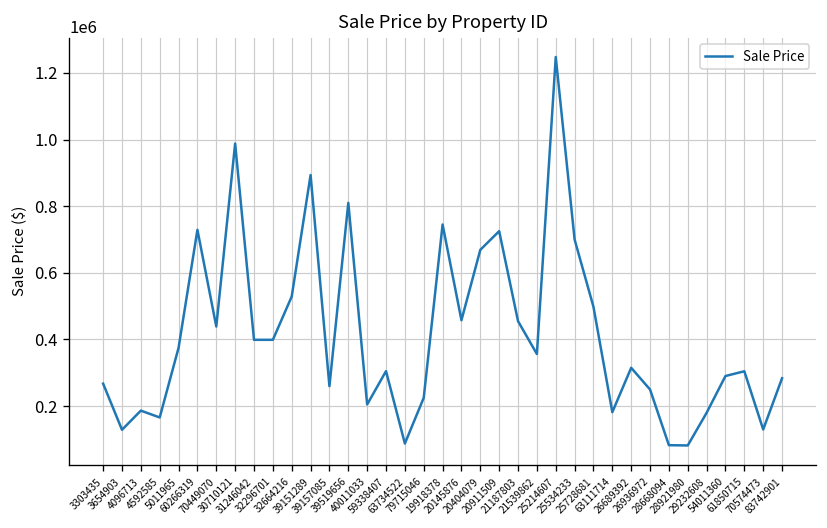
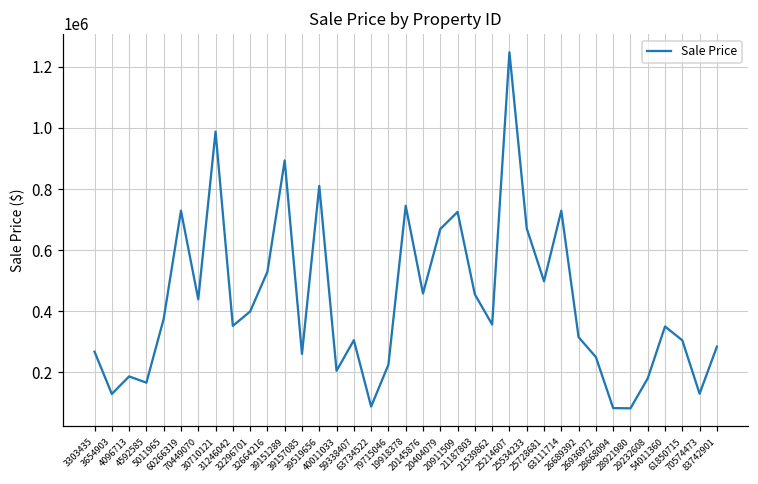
31246042: 400000 -> 350000
25534233: 700000 -> 670000
63111714: 180000 -> 730000
54011360: 290000 -> 350000
